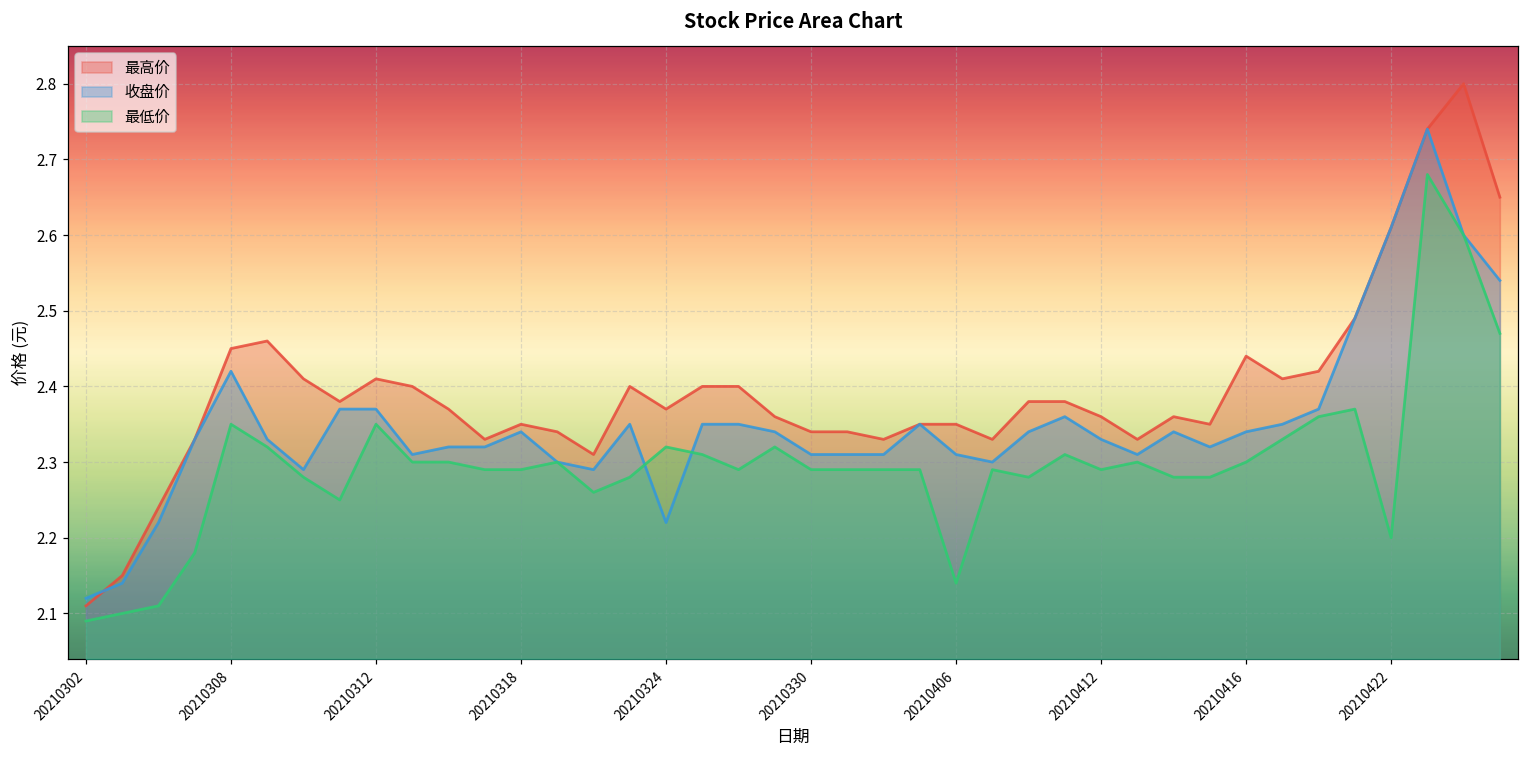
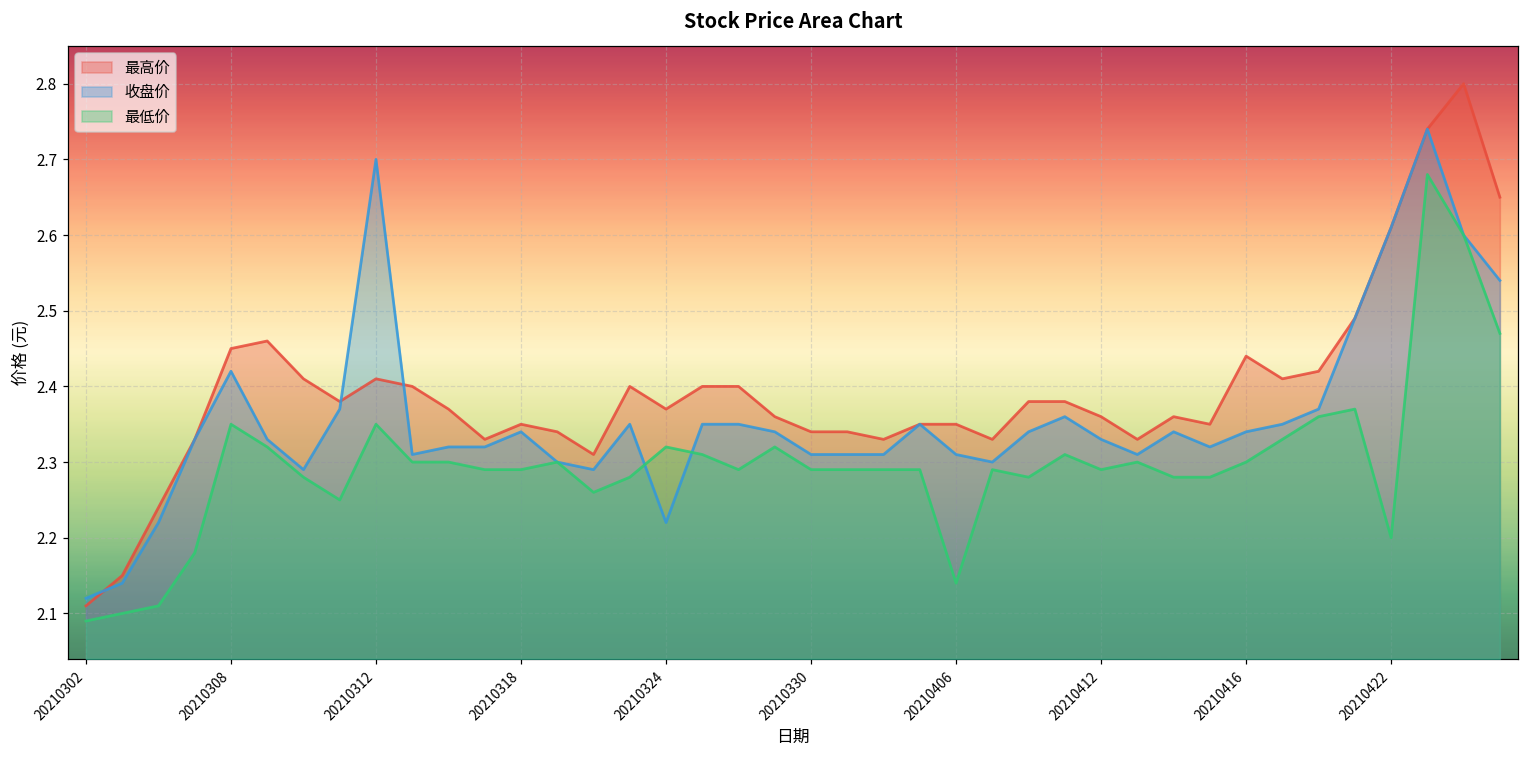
收盘价, 20210312: 2.37 -> 2.70
